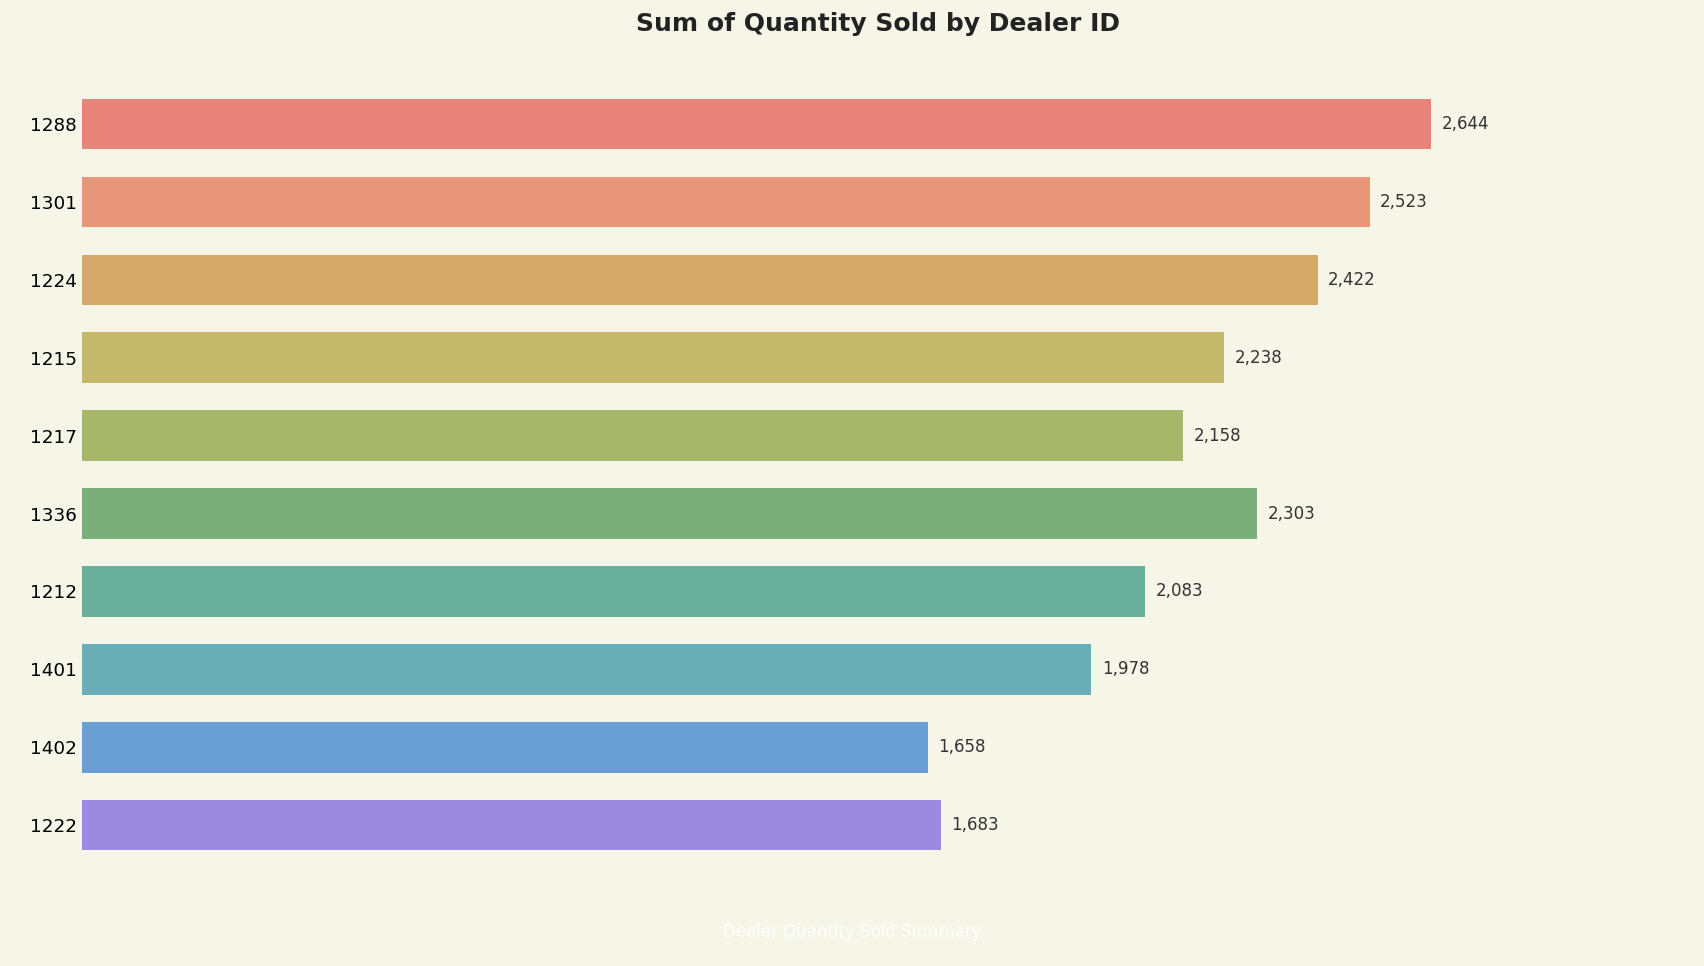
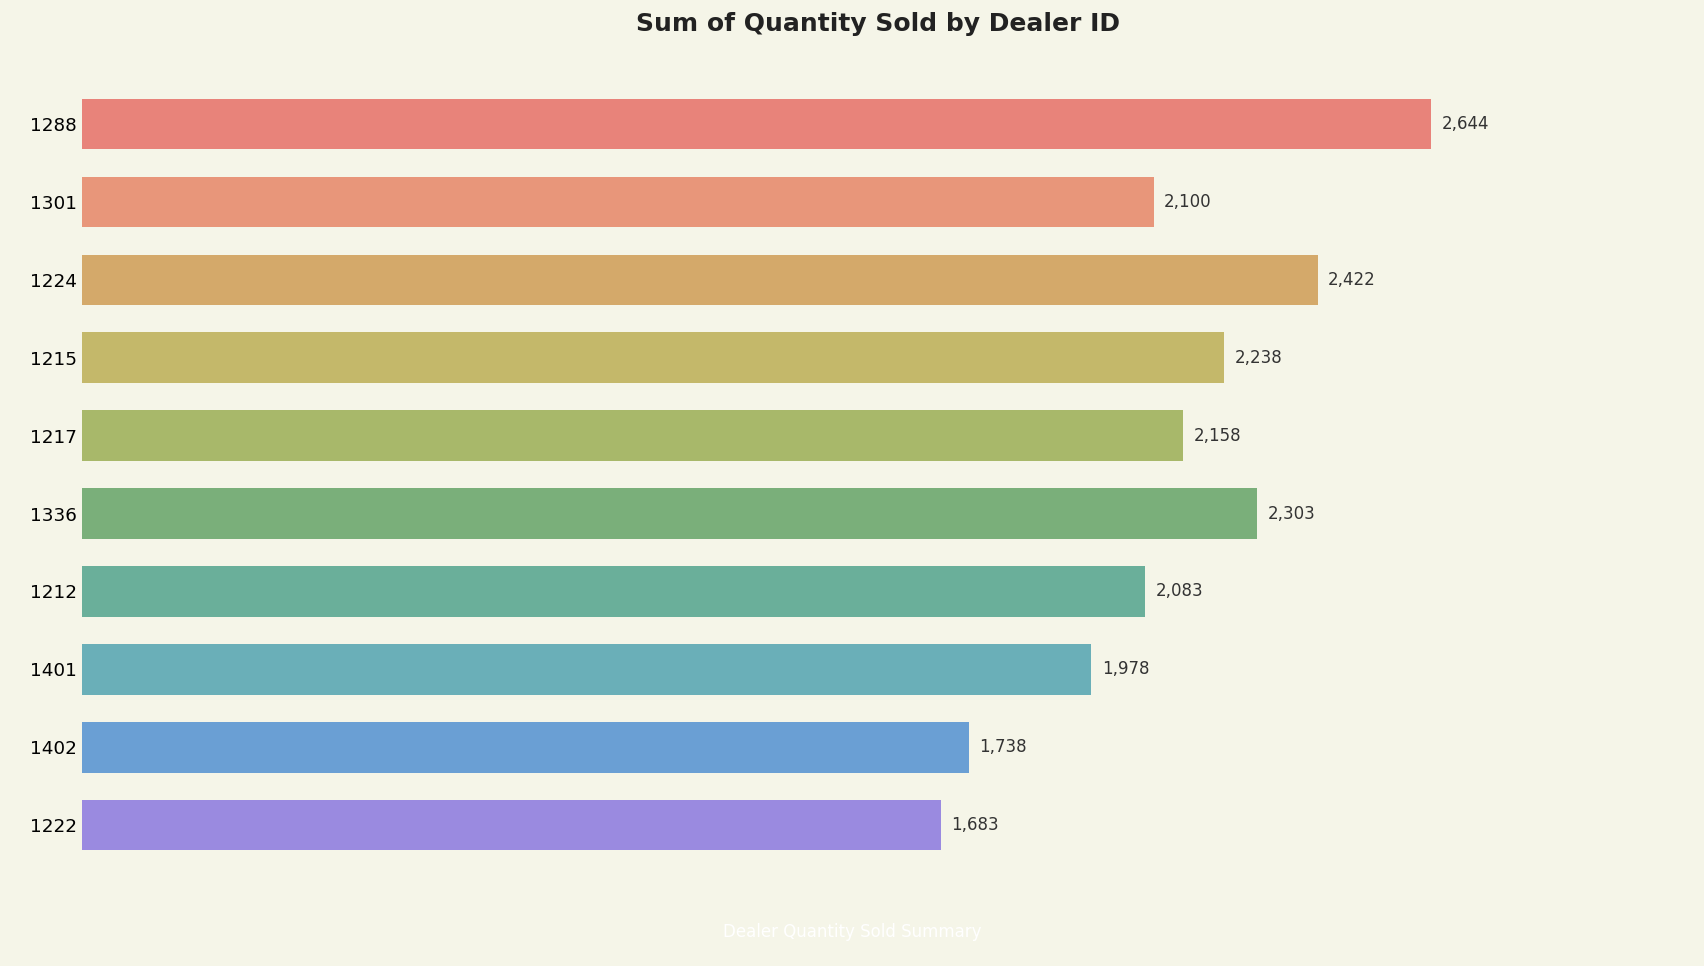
1301: 2,523 -> 2,100
1402: 1,658 -> 1,738
